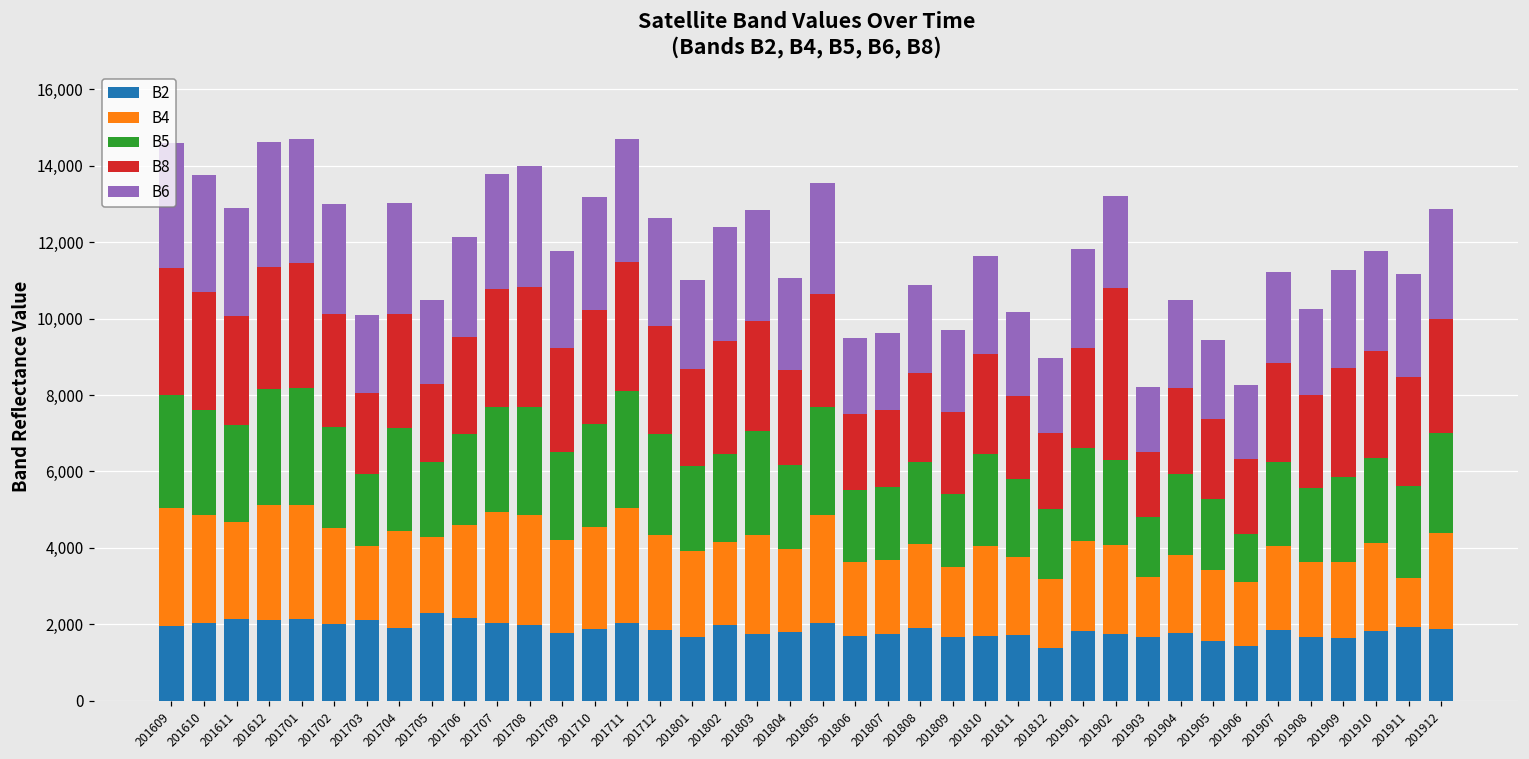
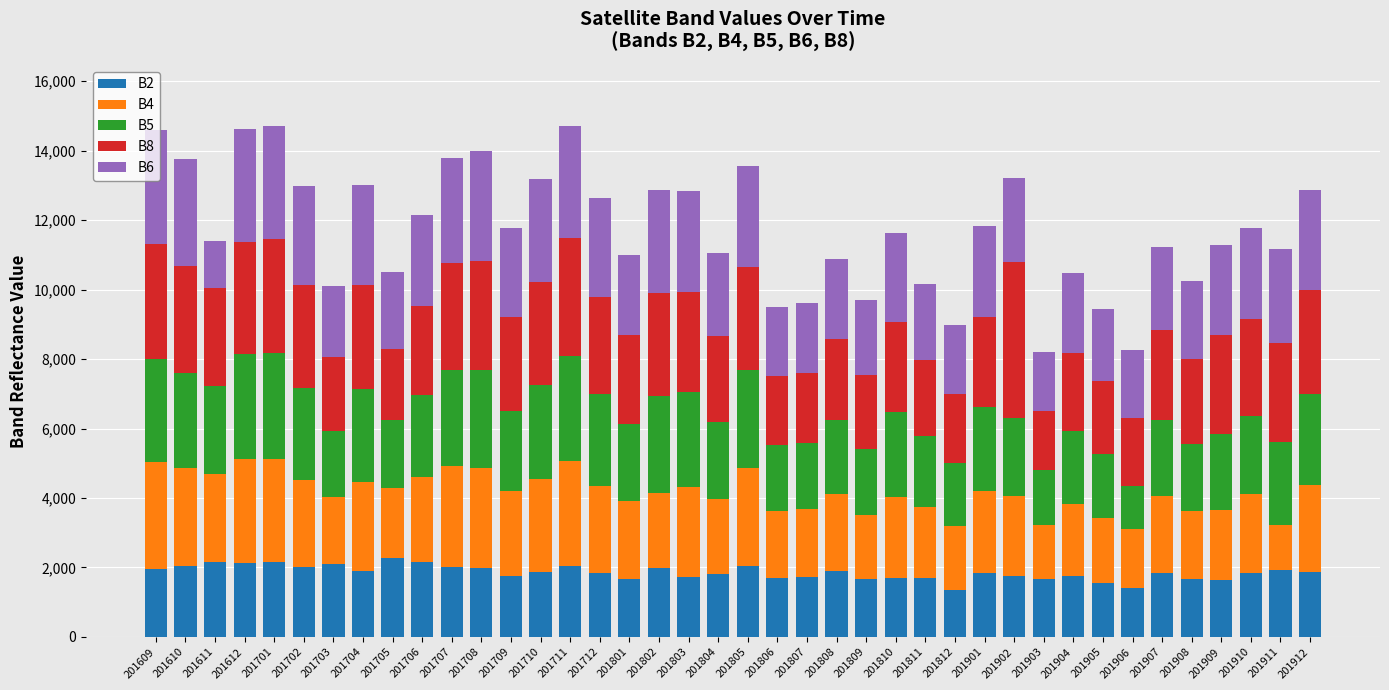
B6, 201611: 2,800 -> 1,300
B5, 201802: 2,300 -> 2,800
